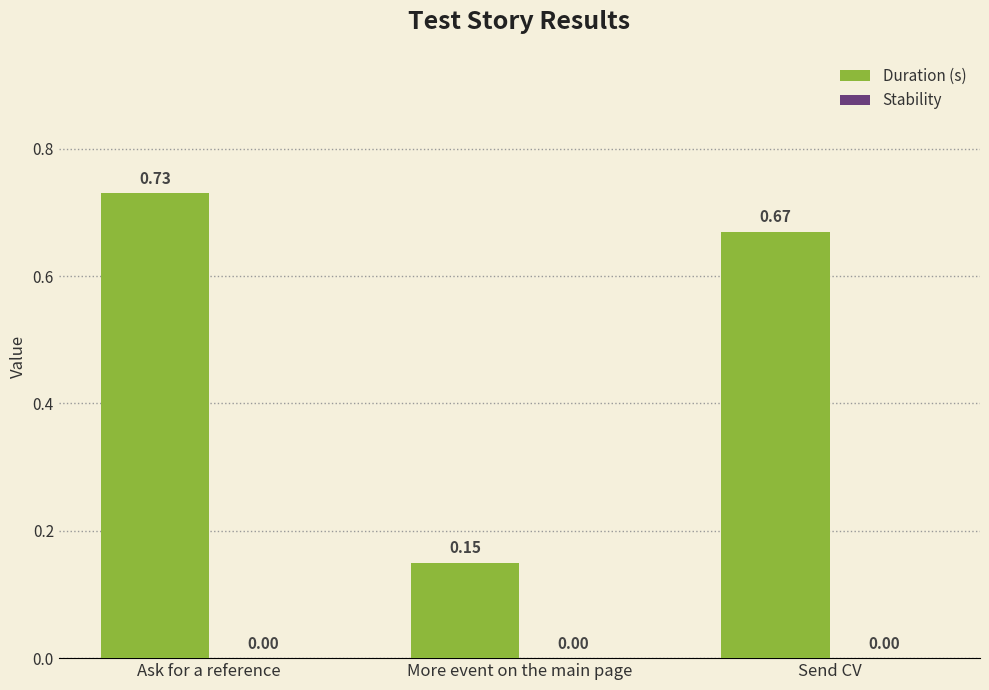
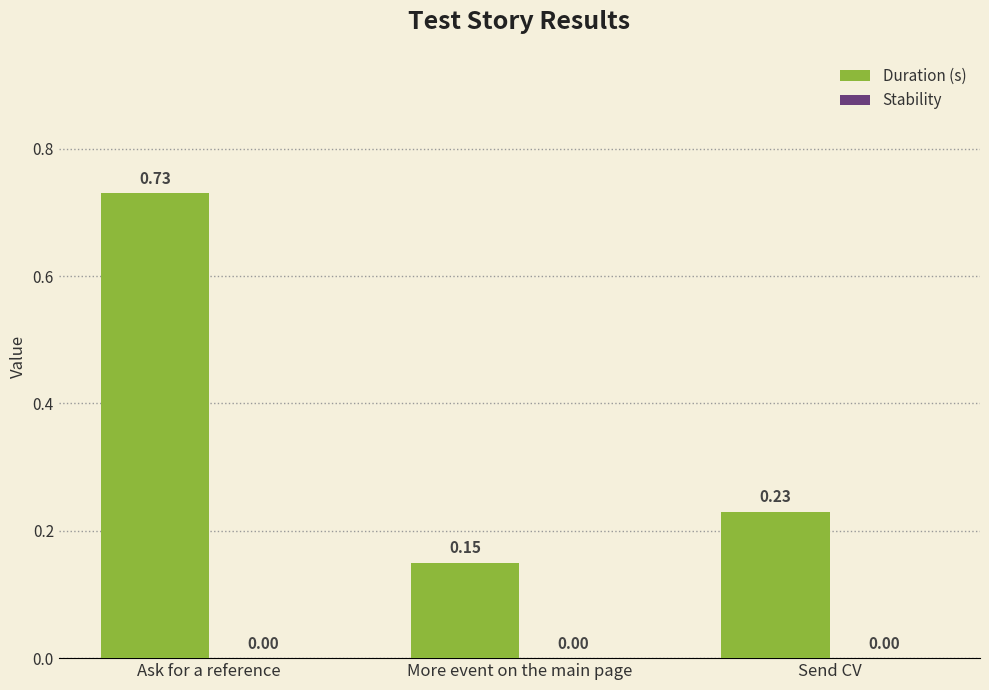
Duration (s), Send CV: 0.67 -> 0.23
